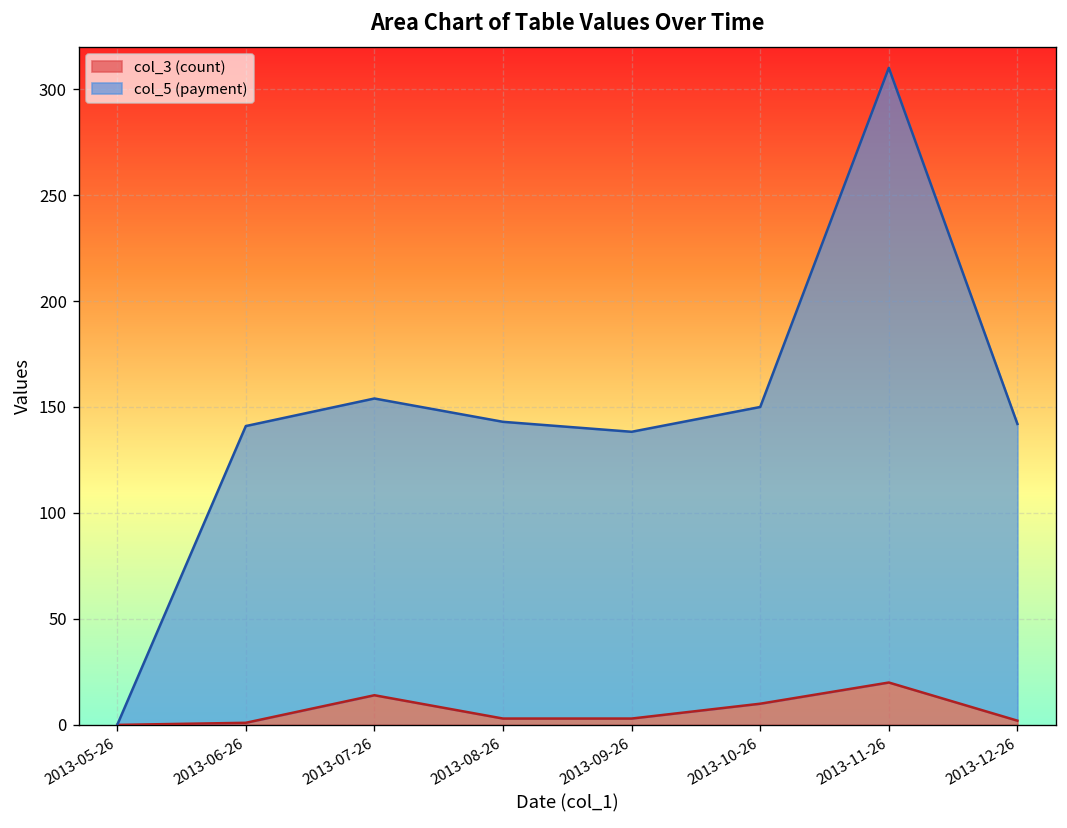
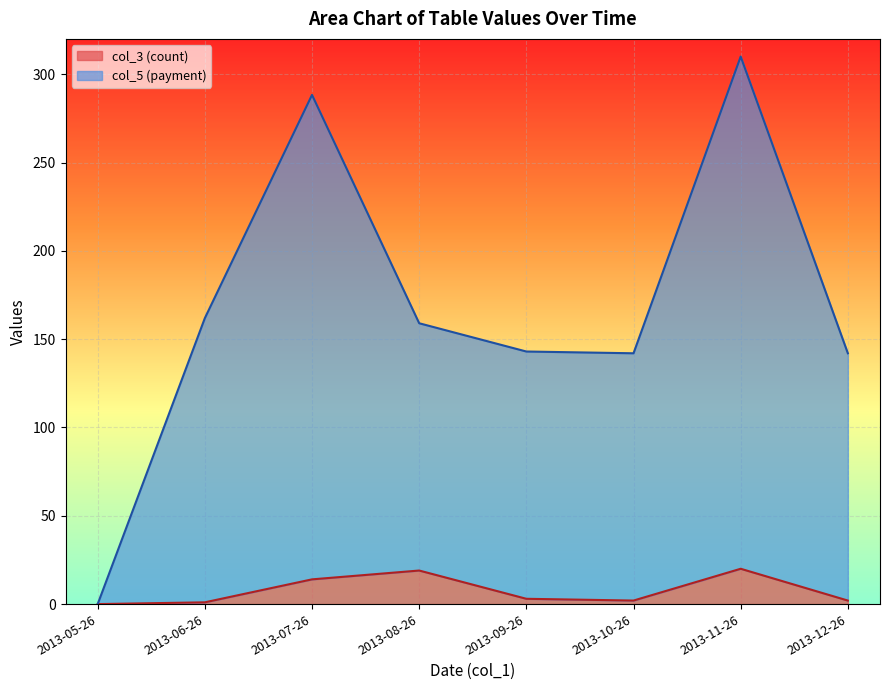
col_5 (payment), 2013-06-26: 140 -> 161
col_5 (payment), 2013-07-26: 140 -> 274
col_3 (count), 2013-08-26: 3 -> 19
col_5 (payment), 2013-09-26: 135 -> 140
col_3 (count), 2013-10-26: 10 -> 2
